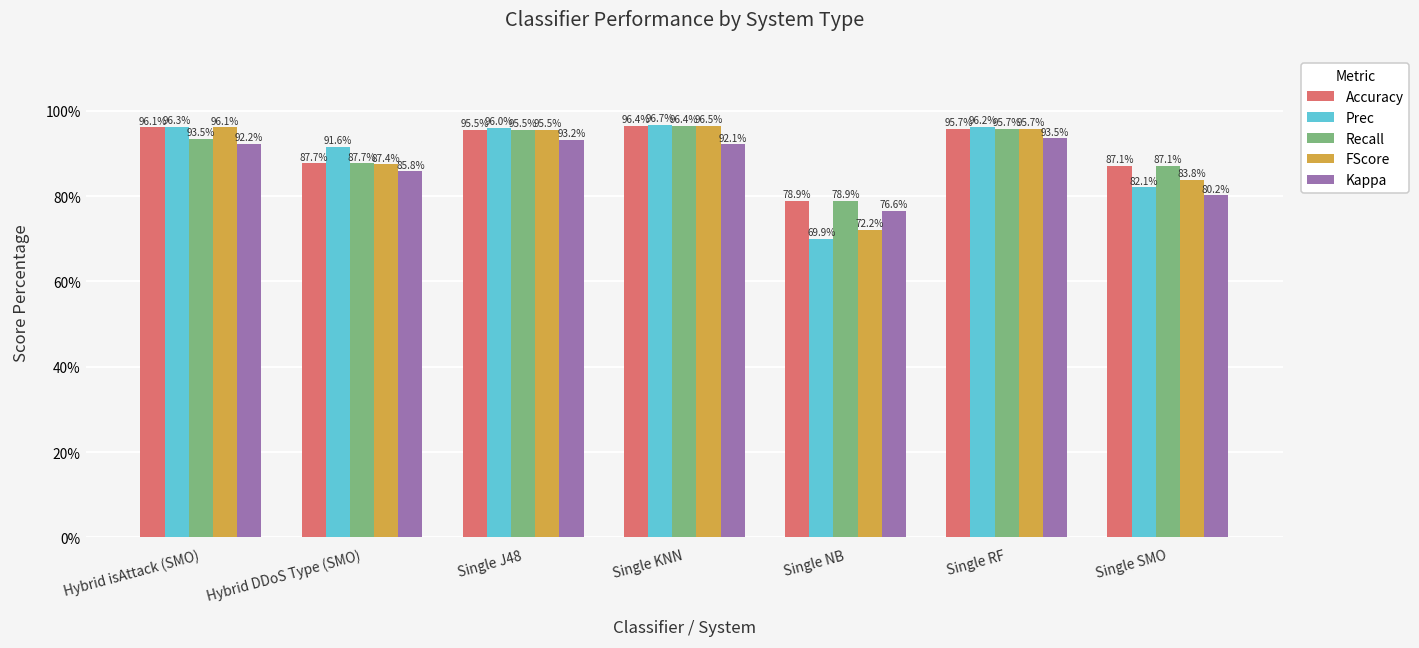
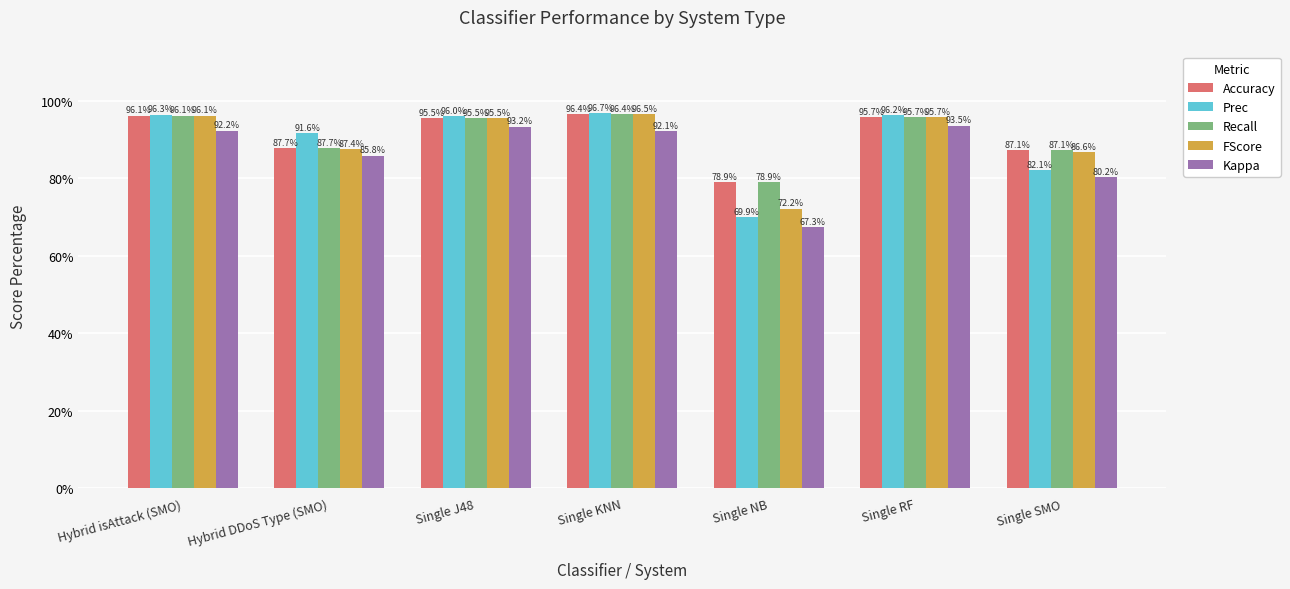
Recall, Hybrid isAttack (SMO): 93.5% -> 96.1%
Kappa, Single NB: 76.6% -> 67.3%
FScore, Single SMO: 83.8% -> 86.6%
